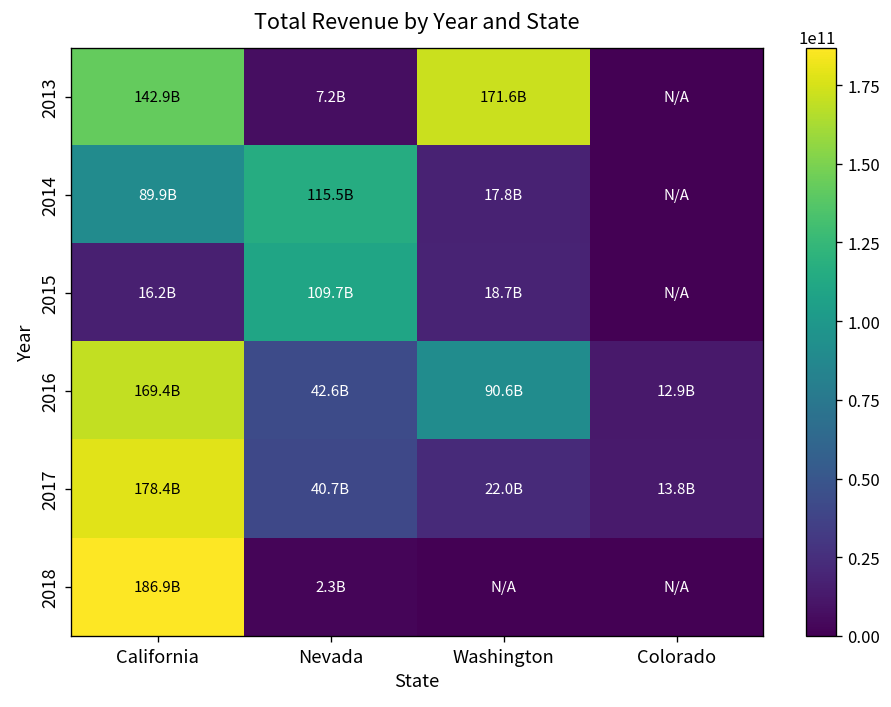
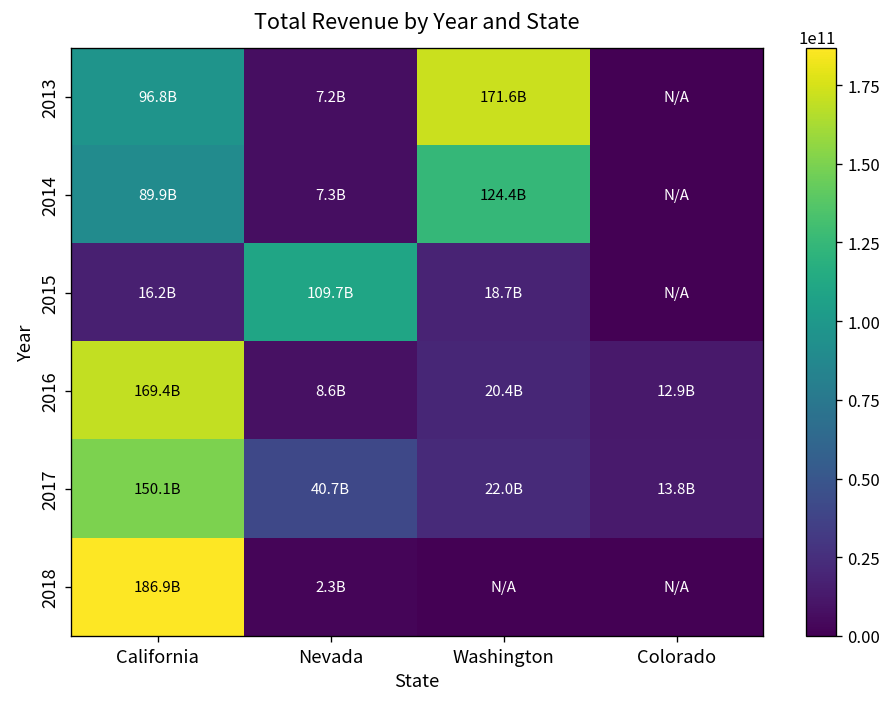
2013, California: 142.9B -> 96.8B
2014, Nevada: 115.5B -> 7.3B
2014, Washington: 17.8B -> 124.4B
2016, Nevada: 42.6B -> 8.6B
2016, Washington: 90.6B -> 20.4B
2017, California: 178.4B -> 150.1B
